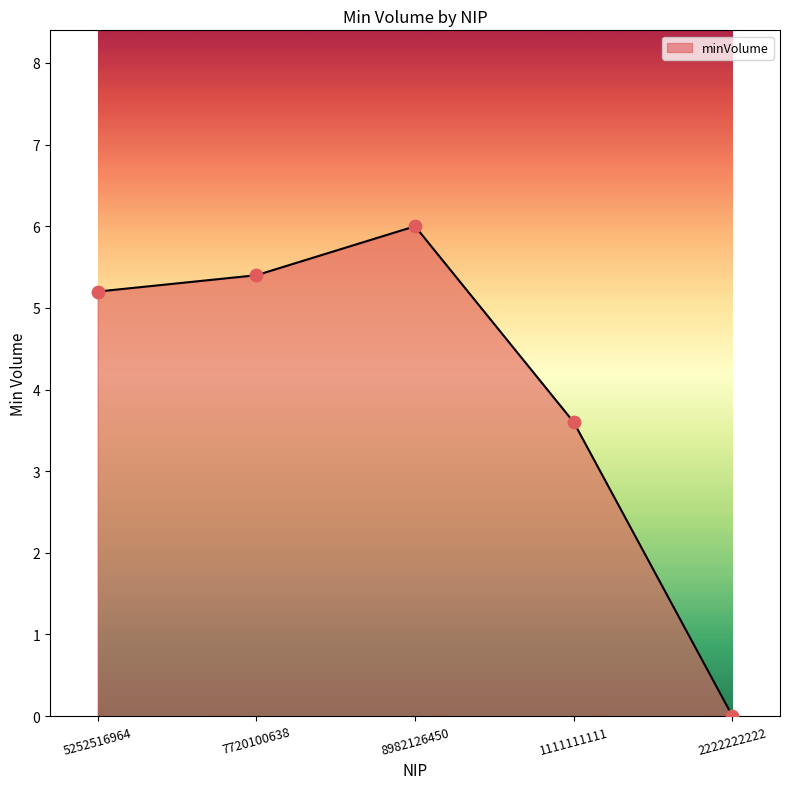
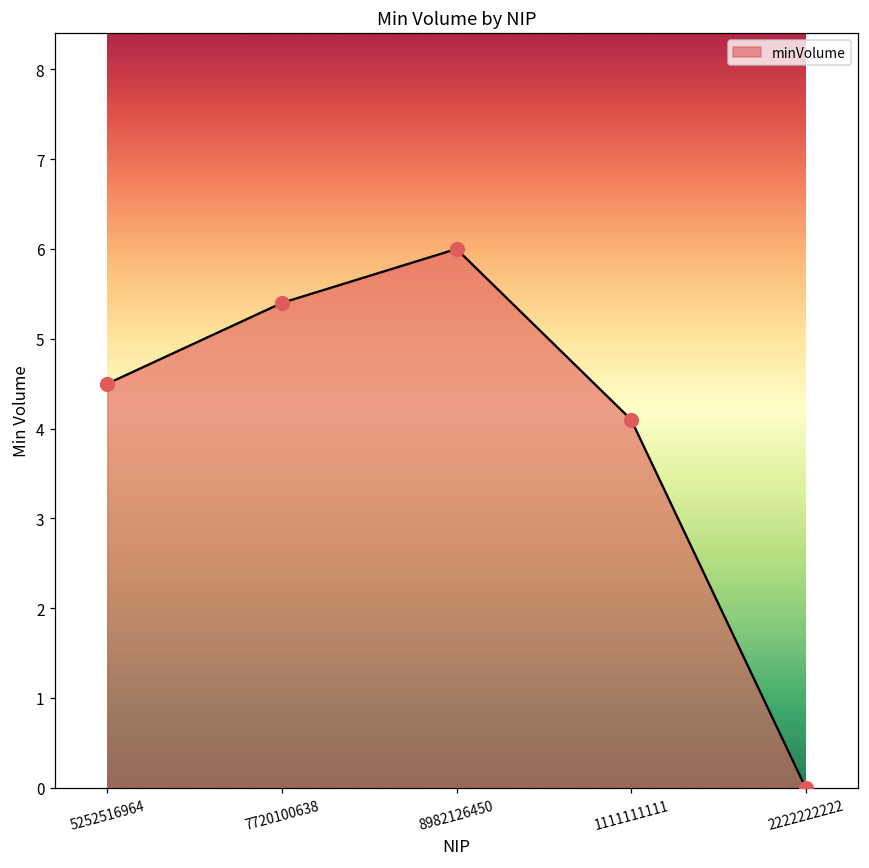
5252516964: 5.2 -> 4.5
1111111111: 3.6 -> 4.1
